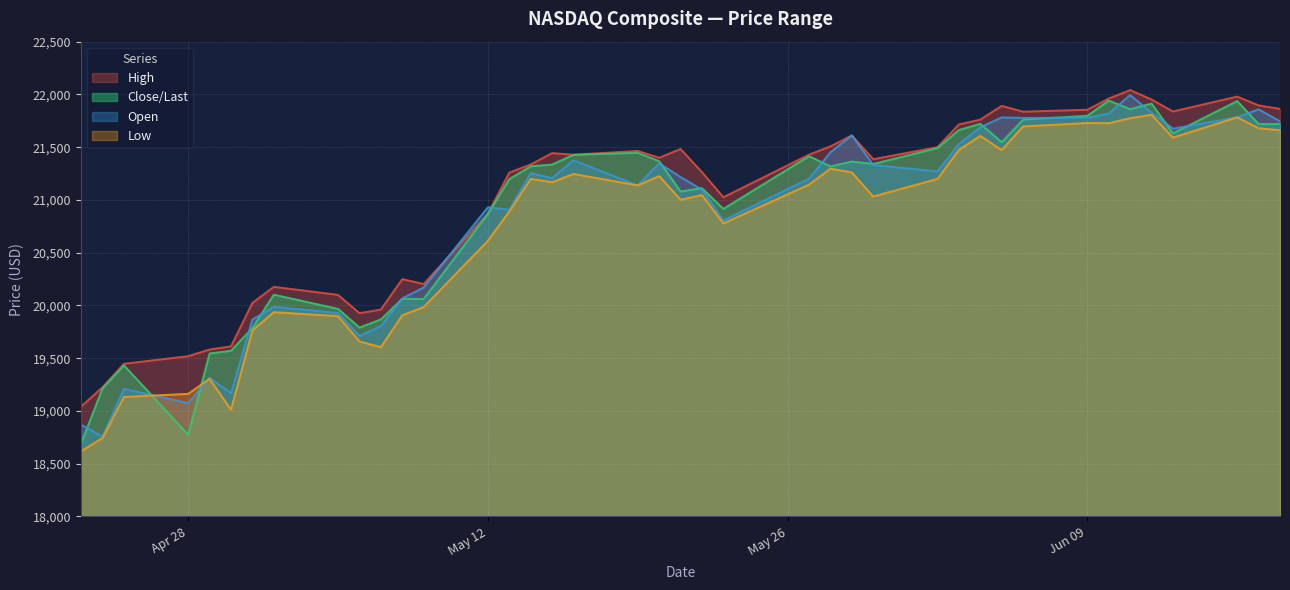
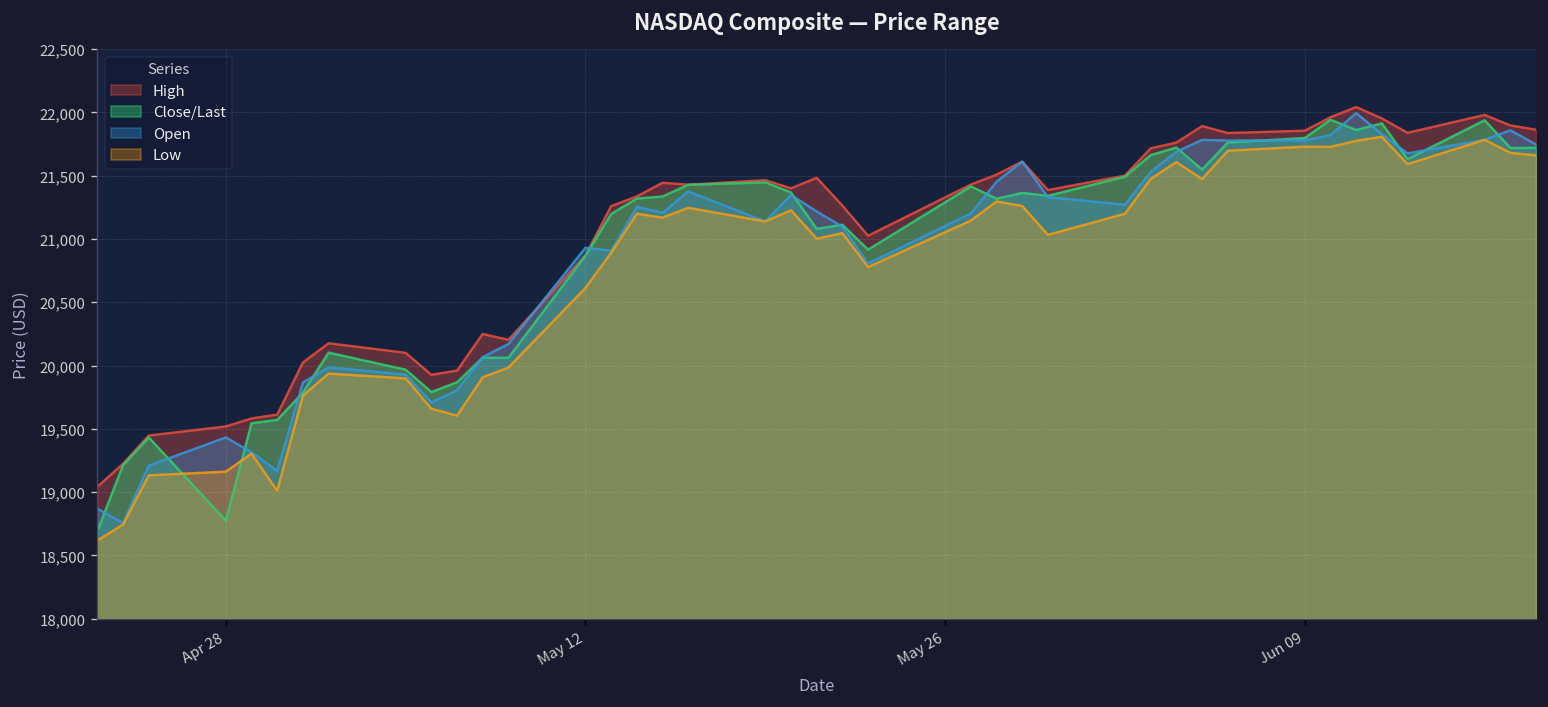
Open, Apr 28: 19,080 -> 19,430
